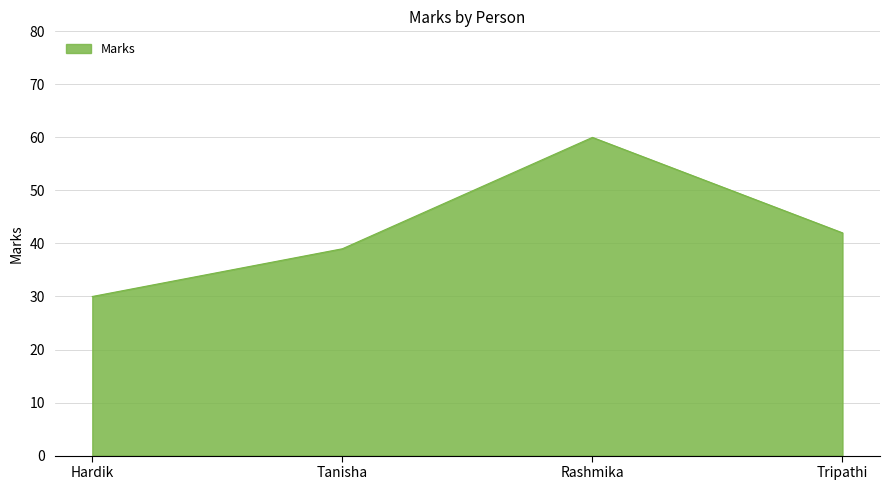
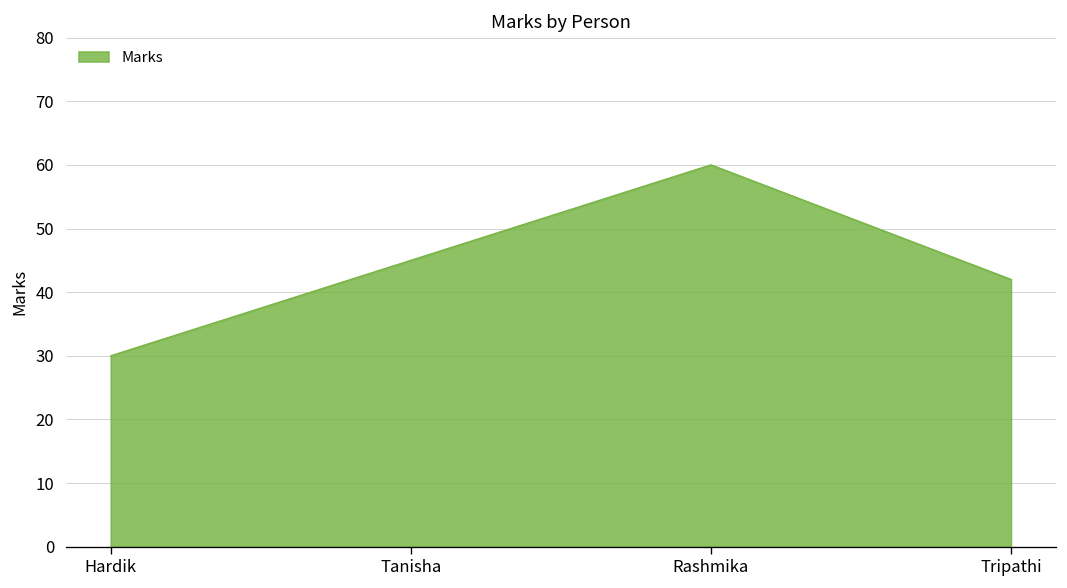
Tanisha: 39 -> 45
